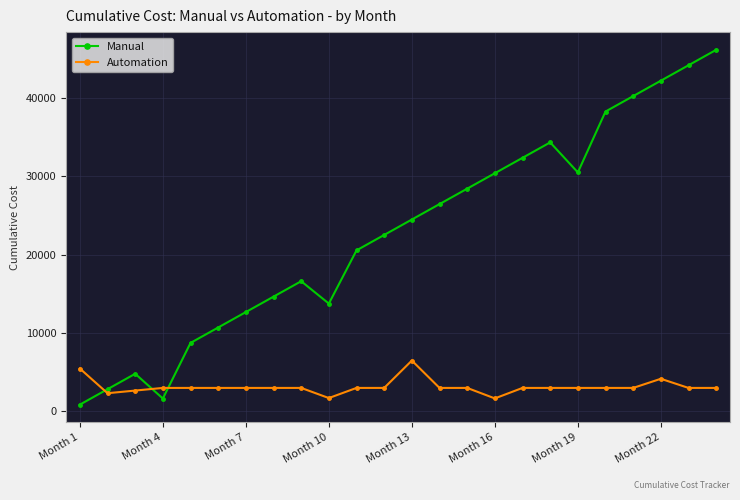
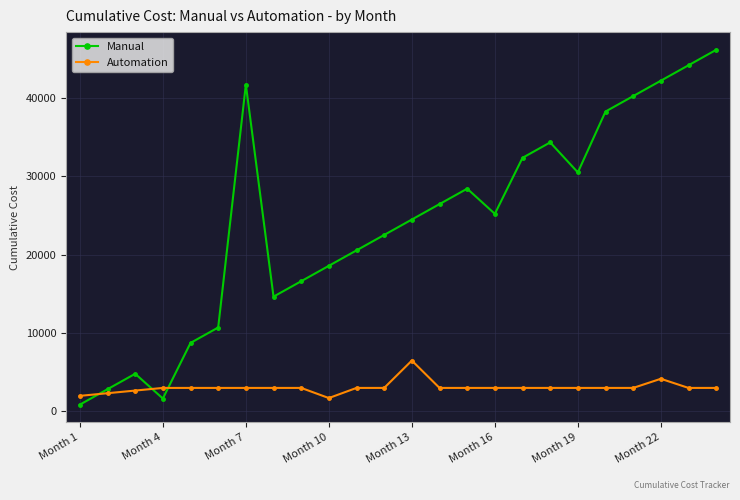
Automation, Month 1: 5000 -> 2000
Manual, Month 7: 13000 -> 42000
Manual, Month 10: 14000 -> 19000
Manual, Month 16: 30000 -> 25000
Automation, Month 16: 2000 -> 3000
